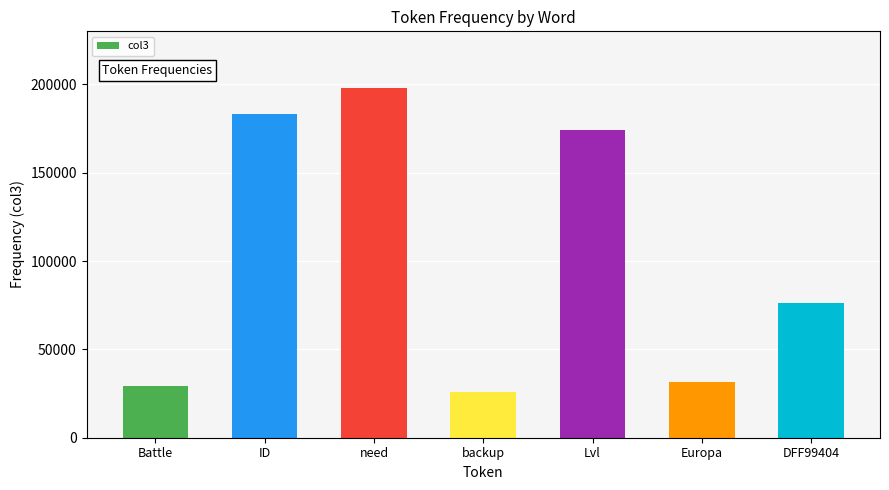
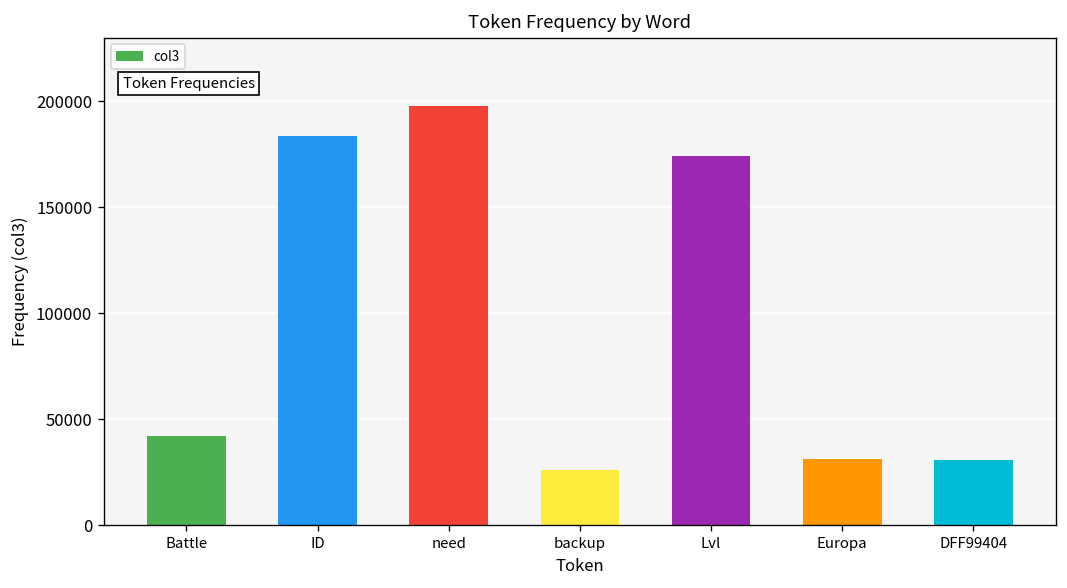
Battle: 29000 -> 42000
DFF99404: 76000 -> 31000
